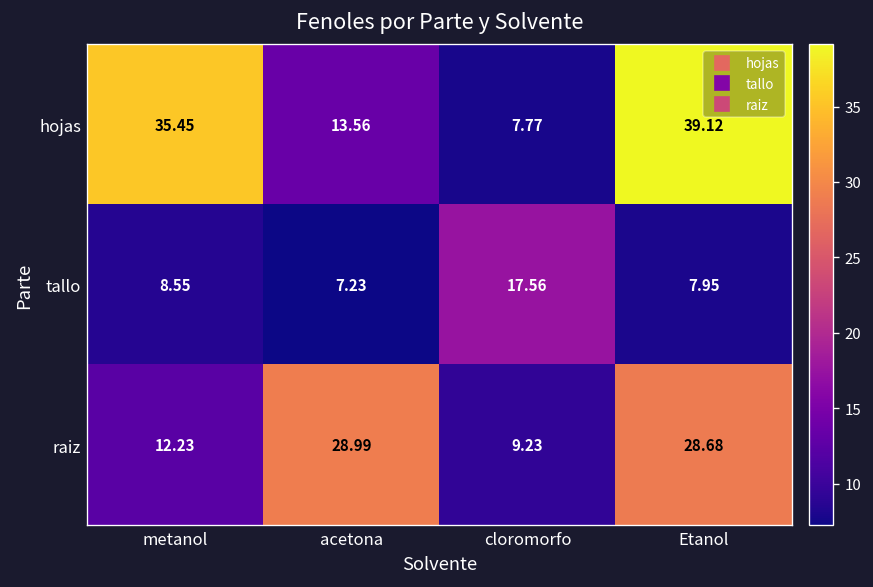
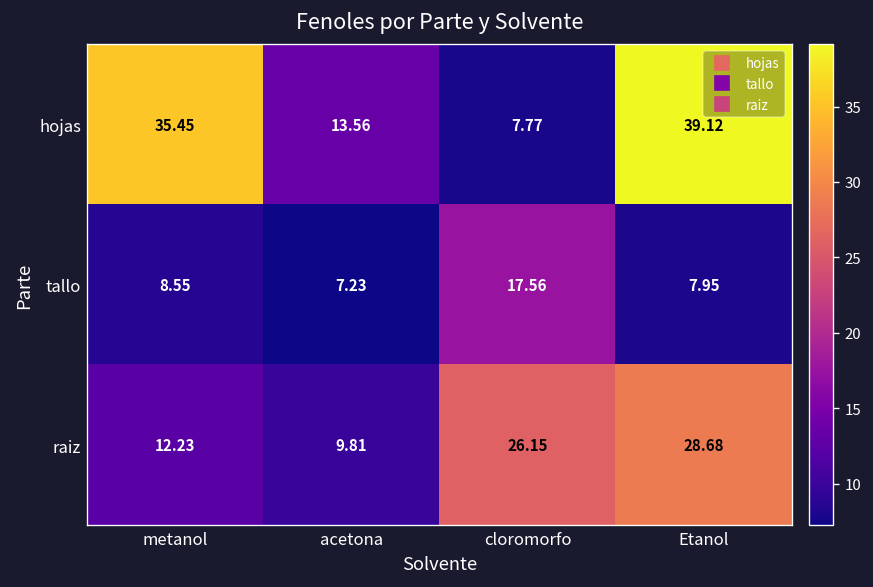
raiz, acetona: 28.99 -> 9.81
raiz, cloromorfo: 9.23 -> 26.15
